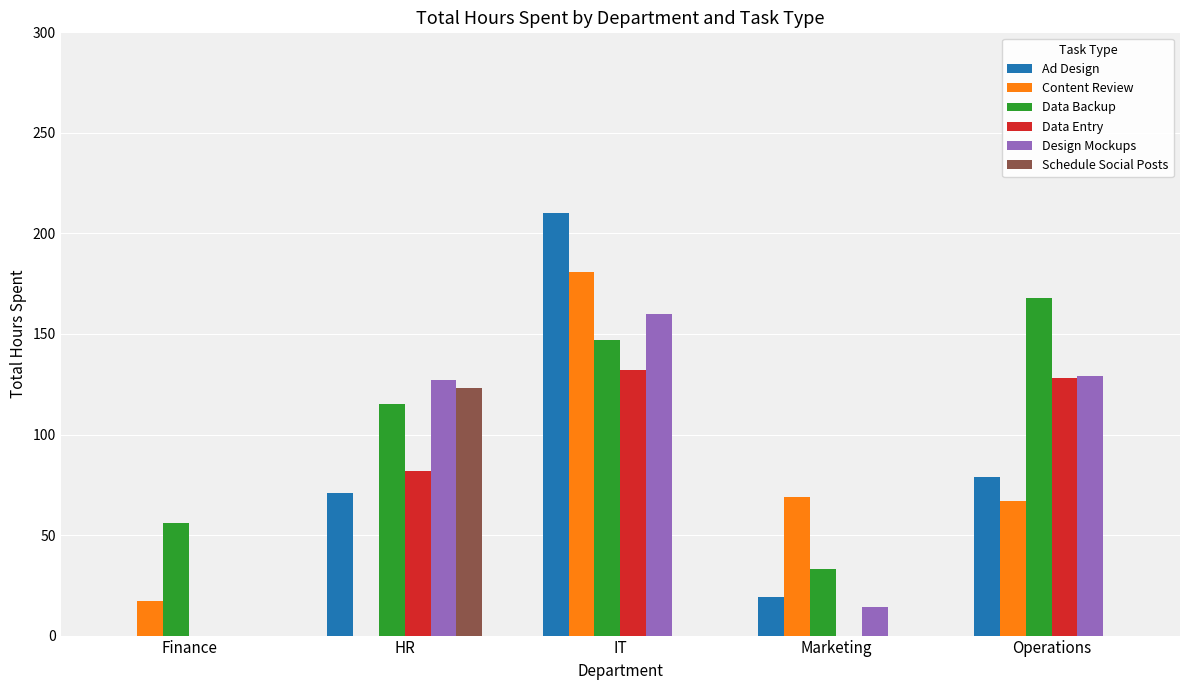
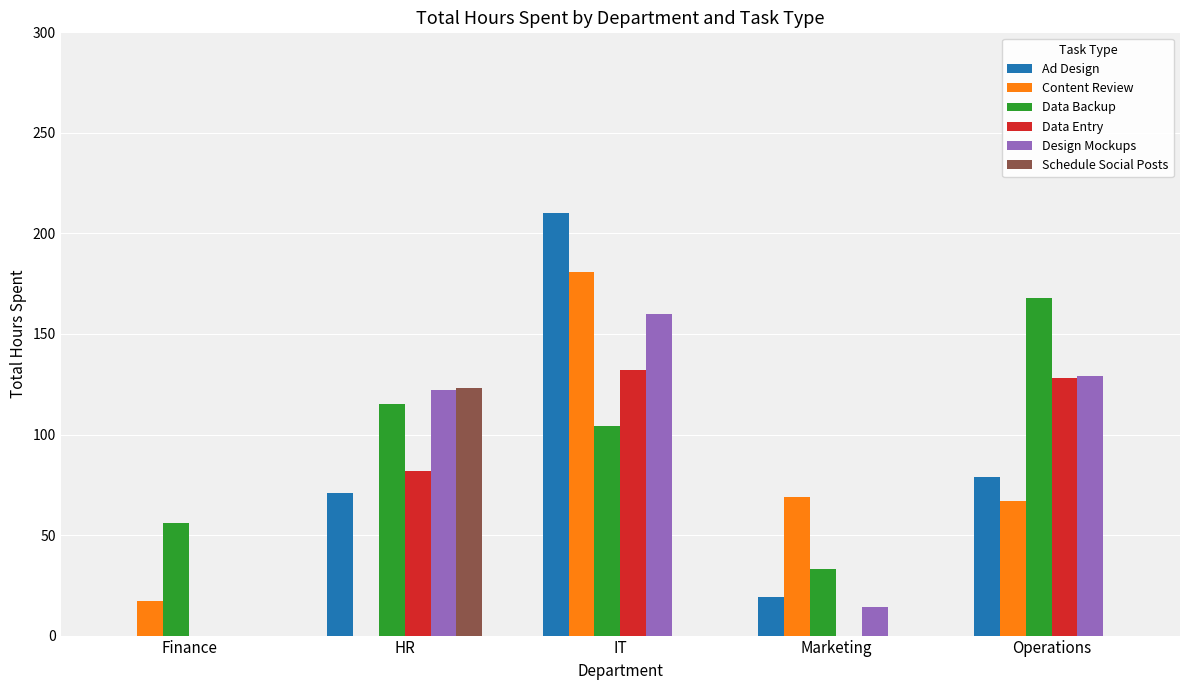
Design Mockups, HR: 127 -> 122
Data Backup, IT: 147 -> 104
